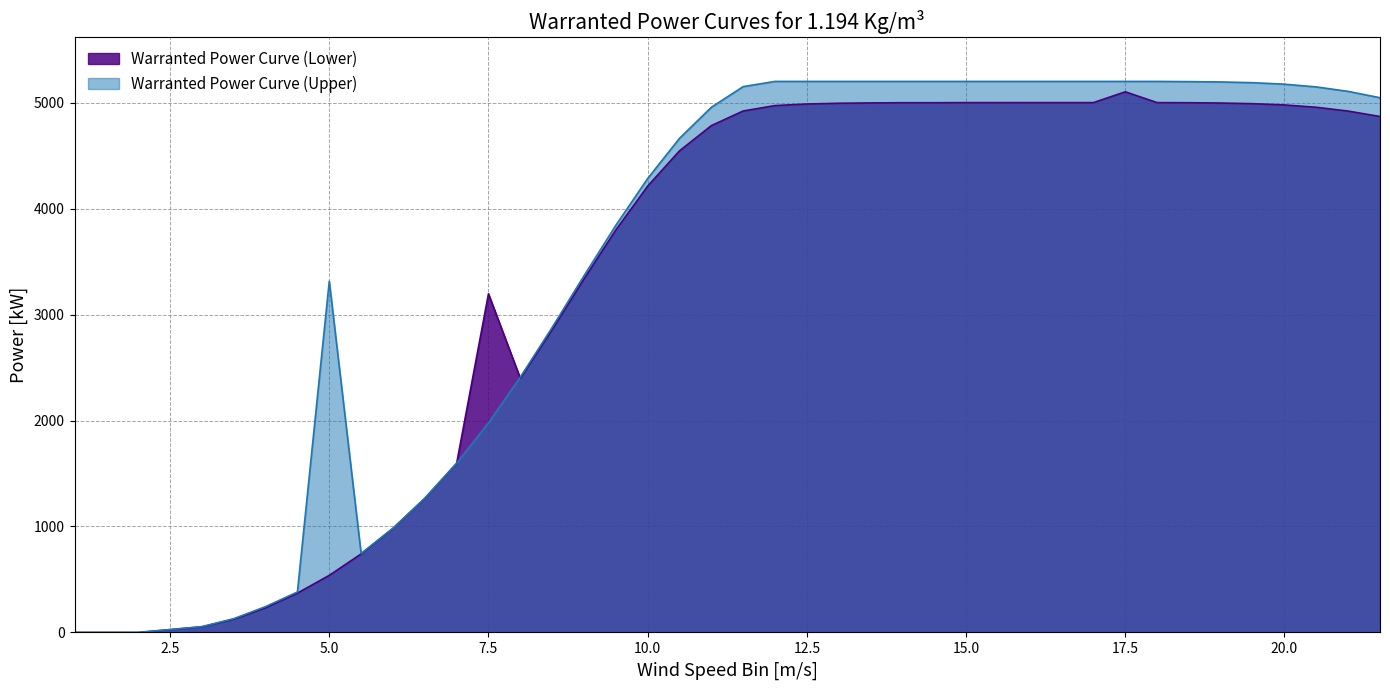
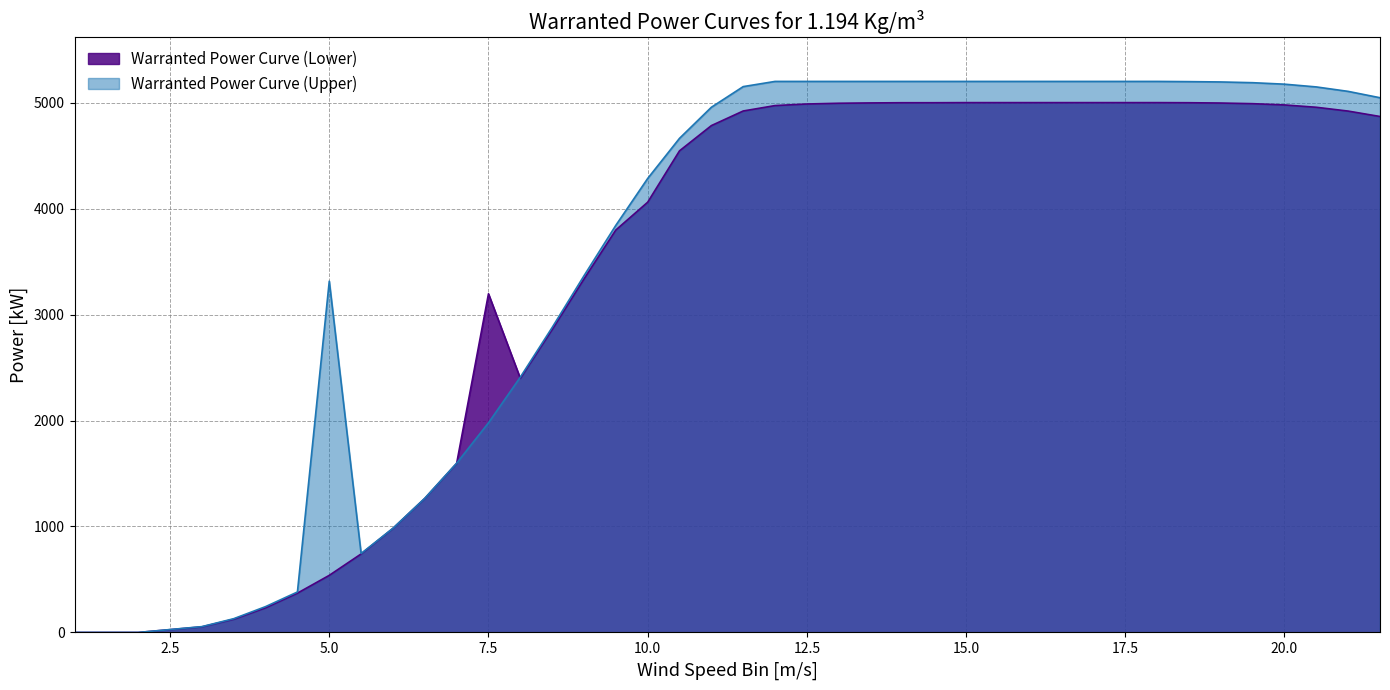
Warranted Power Curve (Lower), 10.0: 4210 -> 4060
Warranted Power Curve (Lower), 17.5: 5100 -> 5000
